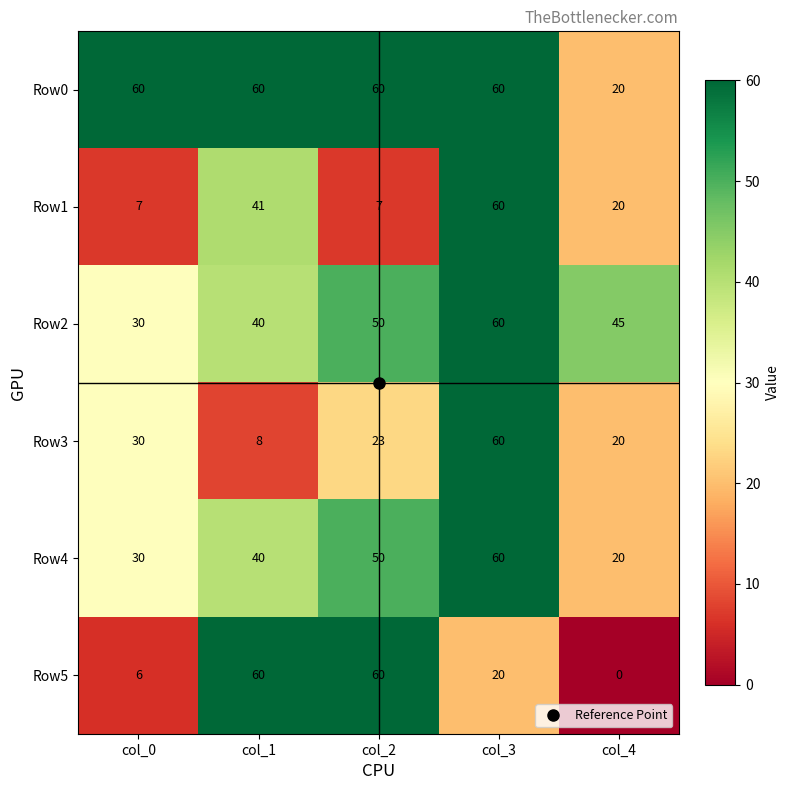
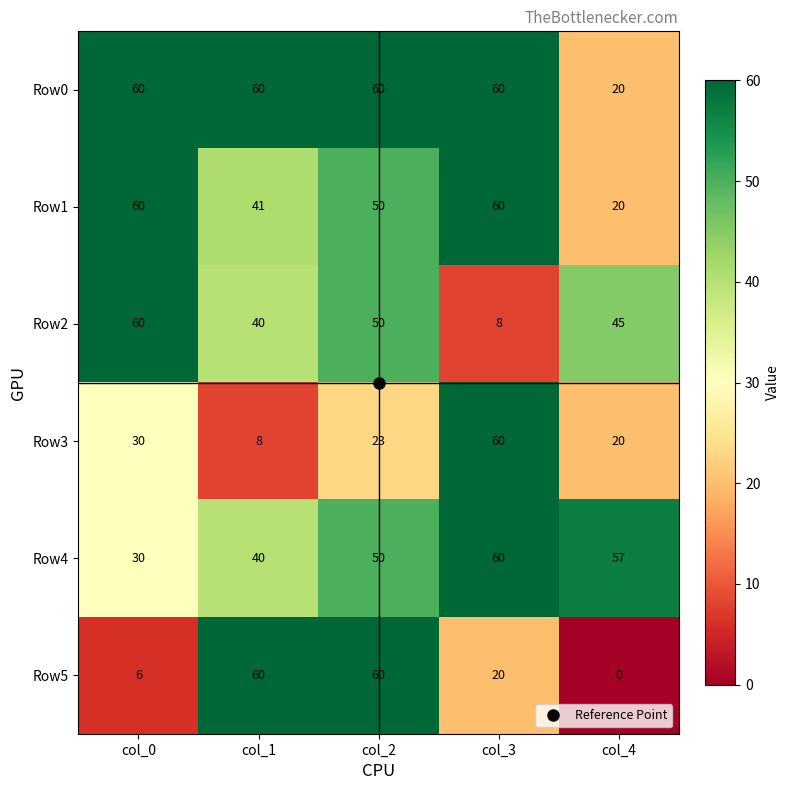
Row1, col_0: 7 -> 60
Row1, col_2: 7 -> 50
Row2, col_0: 30 -> 60
Row2, col_3: 60 -> 8
Row4, col_4: 20 -> 57
